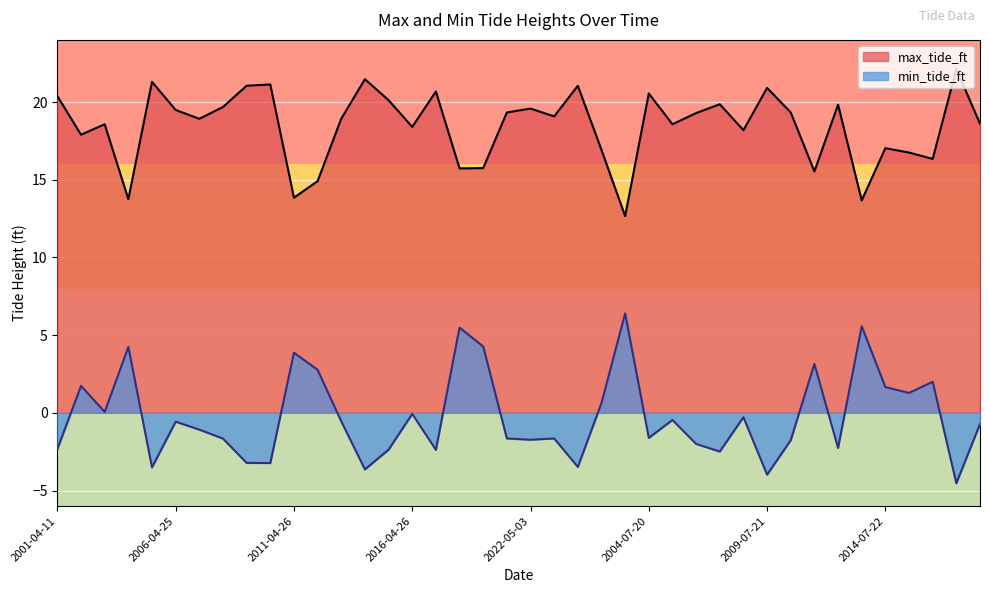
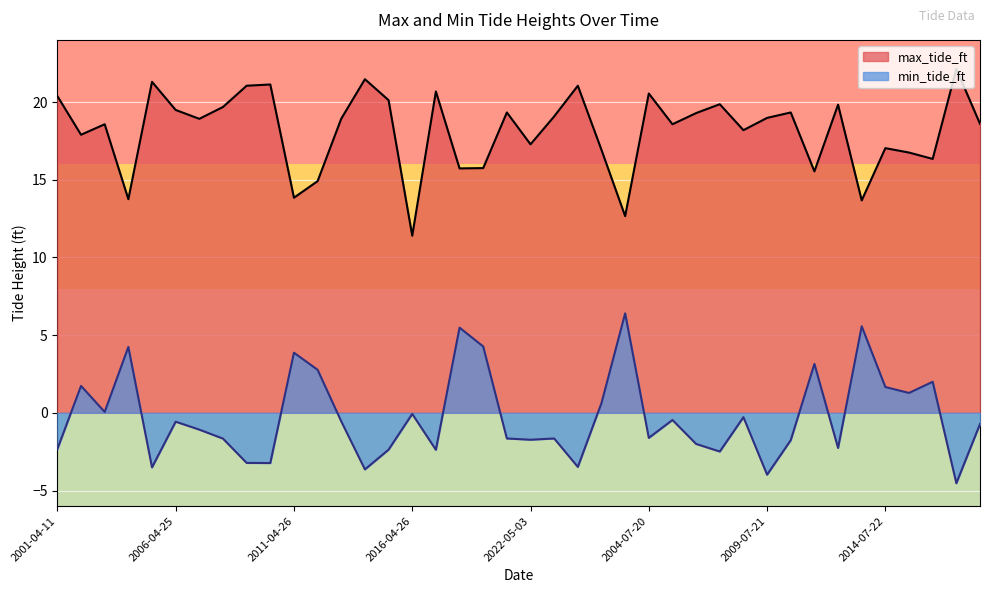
max_tide_ft, 2016-04-26: 18.4 -> 11.4
max_tide_ft, 2022-05-03: 19.6 -> 17.3
max_tide_ft, 2009-07-21: 20.9 -> 19.0
